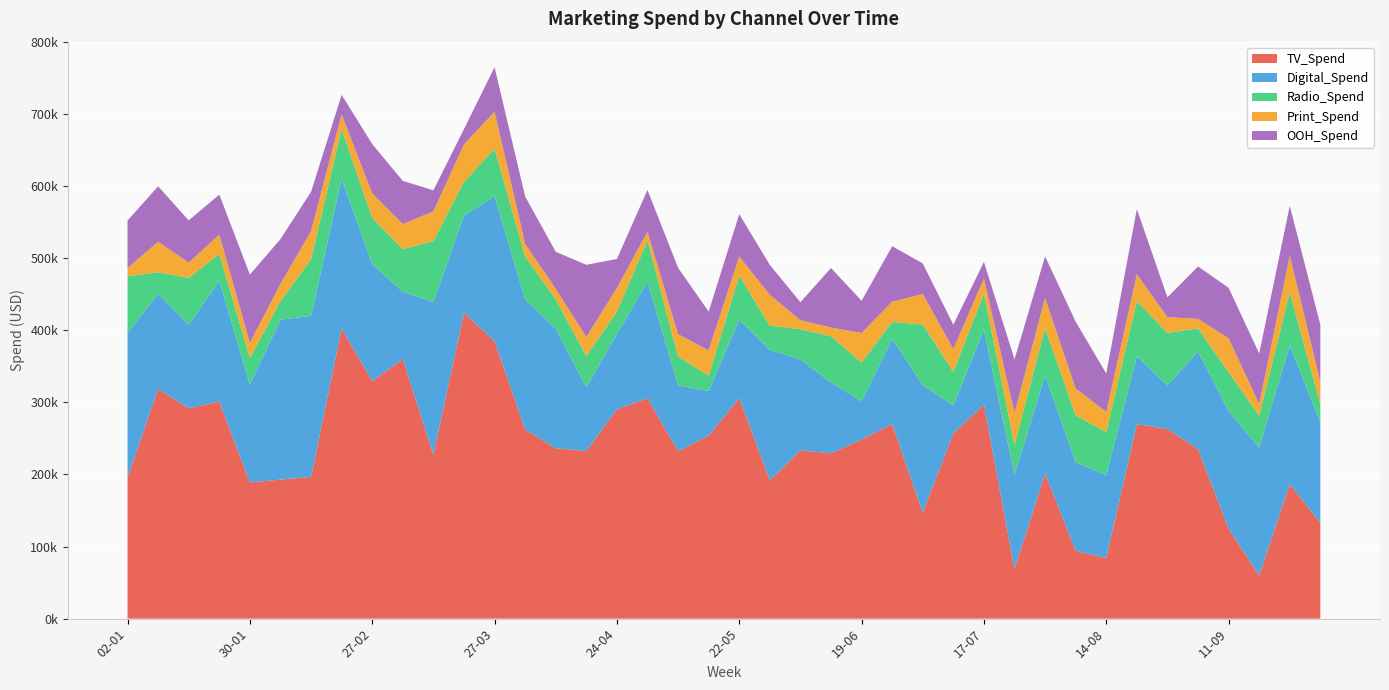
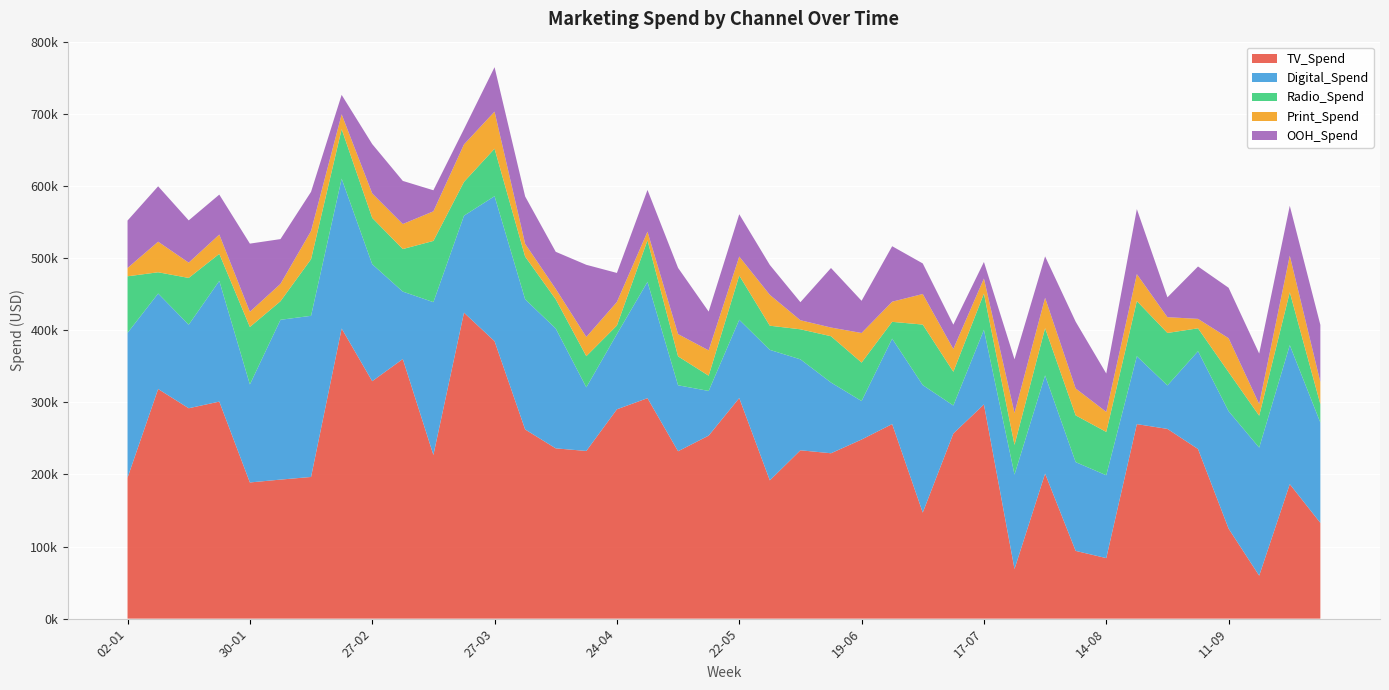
Radio_Spend, 30-01: 40000 -> 80000
Radio_Spend, 24-04: 30000 -> 10000
